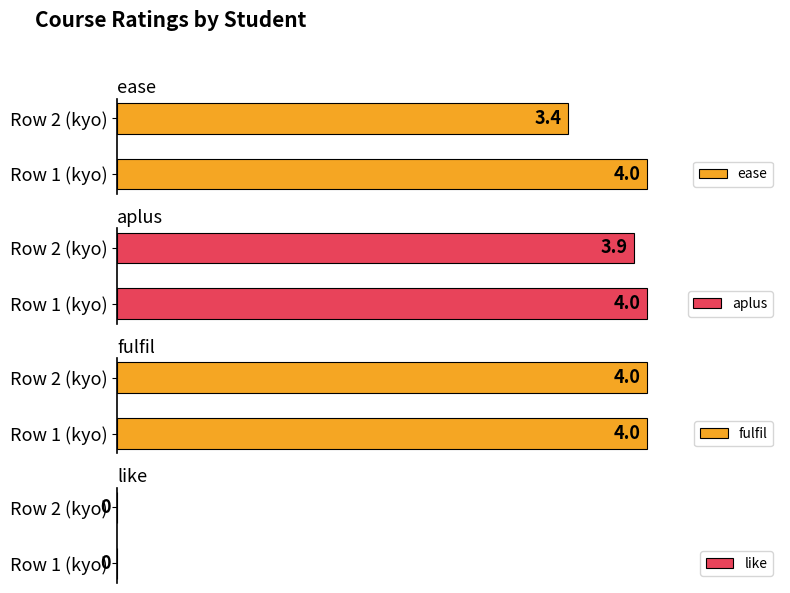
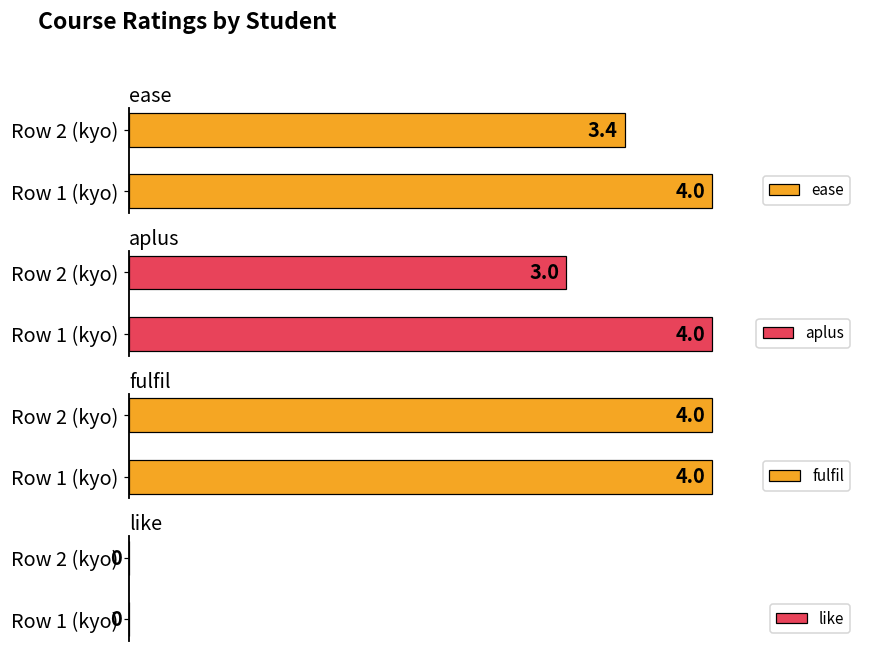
aplus, Row 2 (kyo): 3.9 -> 3.0
